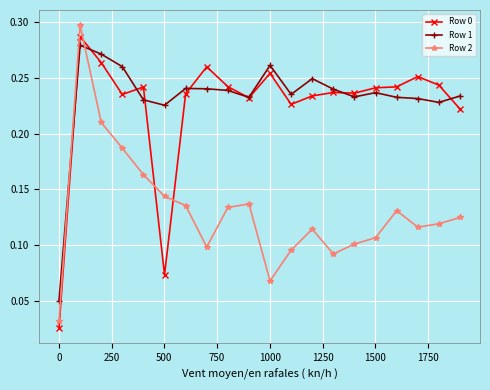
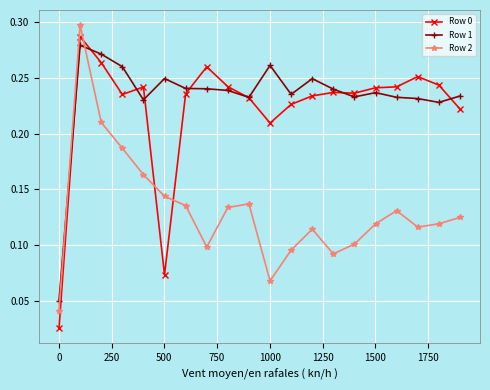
Row 2, 0: 0.032 -> 0.041
Row 1, 500: 0.225 -> 0.249
Row 0, 1000: 0.254 -> 0.209
Row 2, 1500: 0.106 -> 0.119
